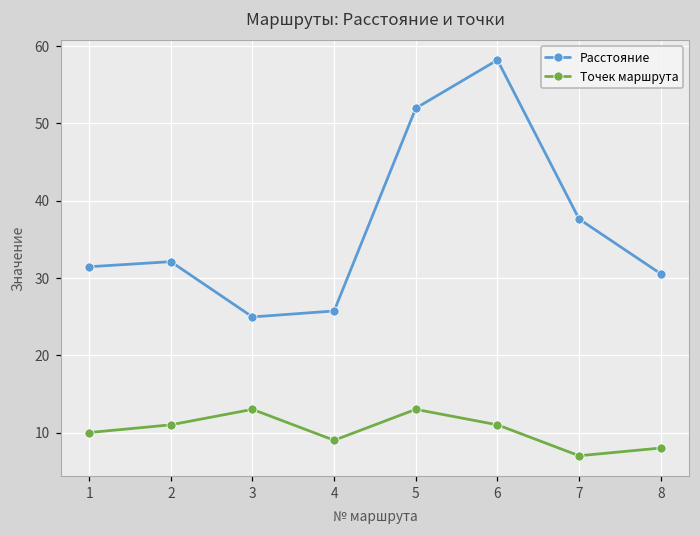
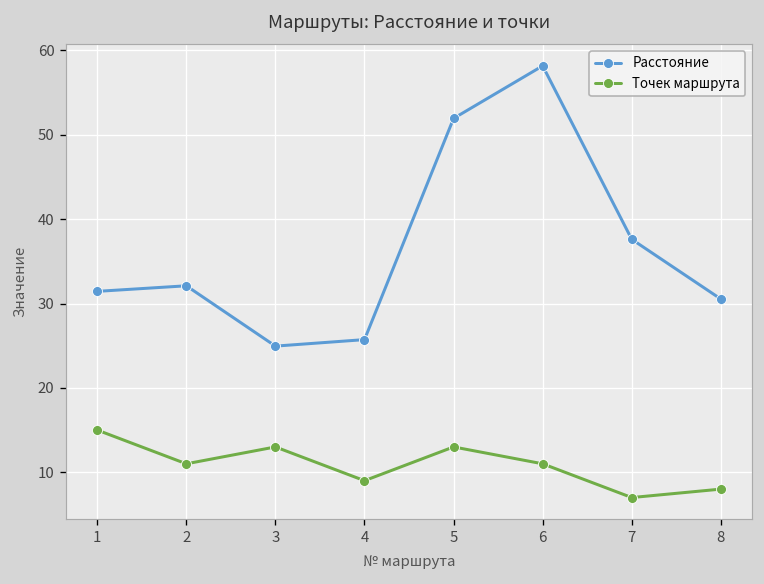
Точек маршрута, 1: 10 -> 15
